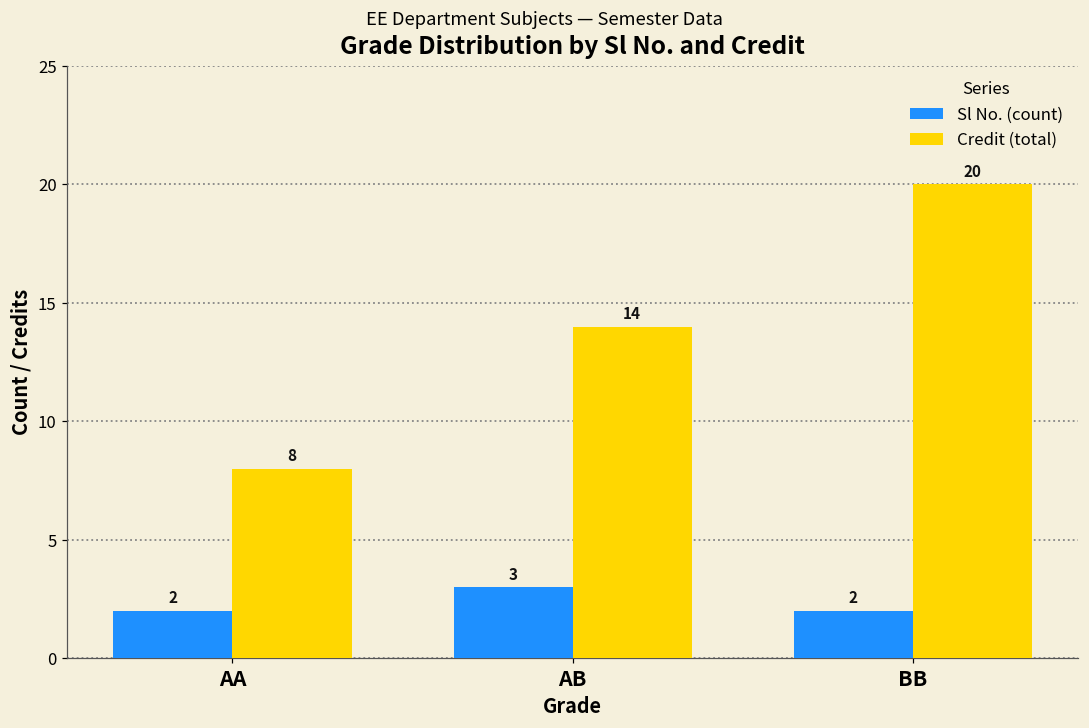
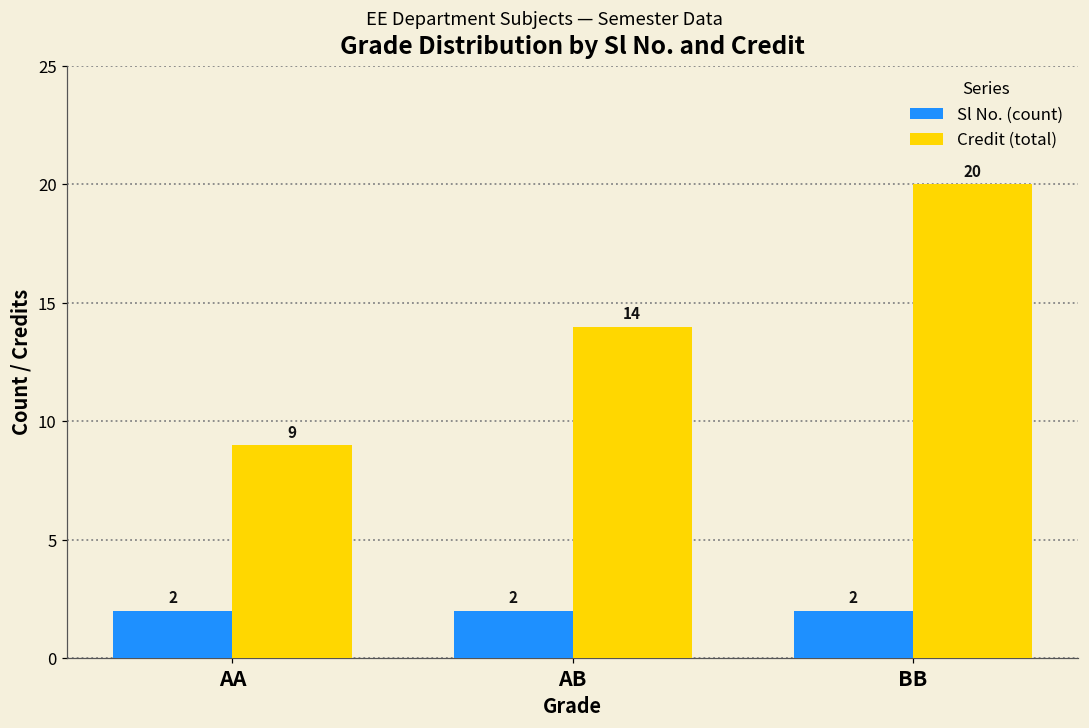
Credit (total), AA: 8 -> 9
Sl No. (count), AB: 3 -> 2
